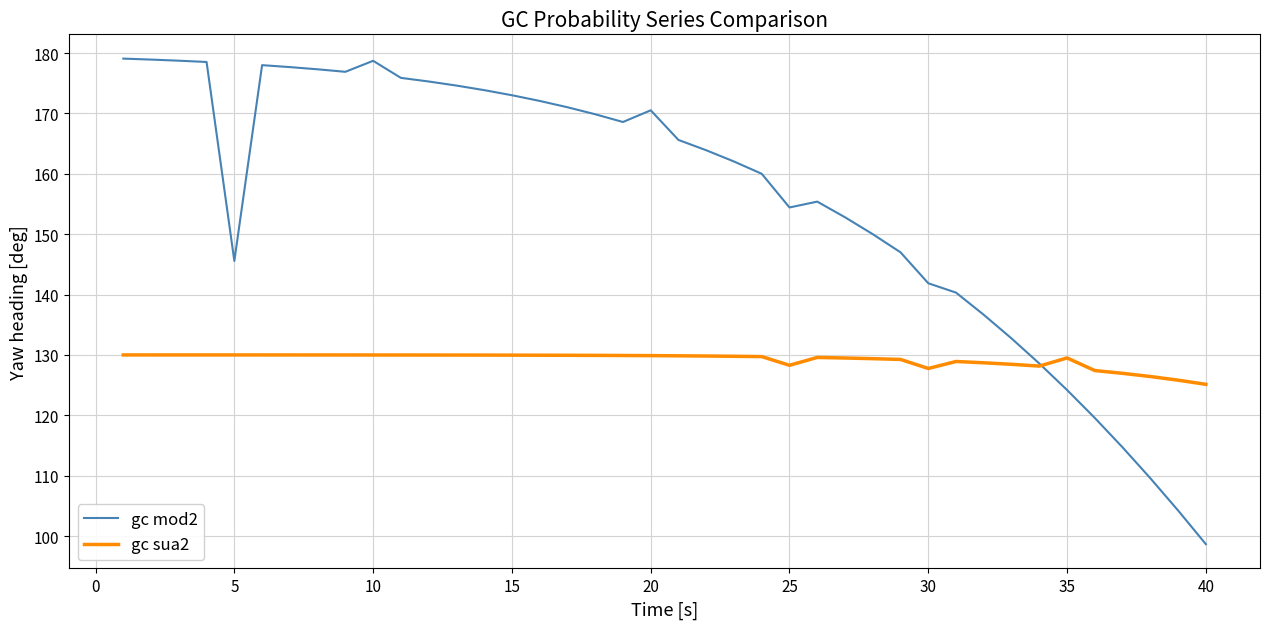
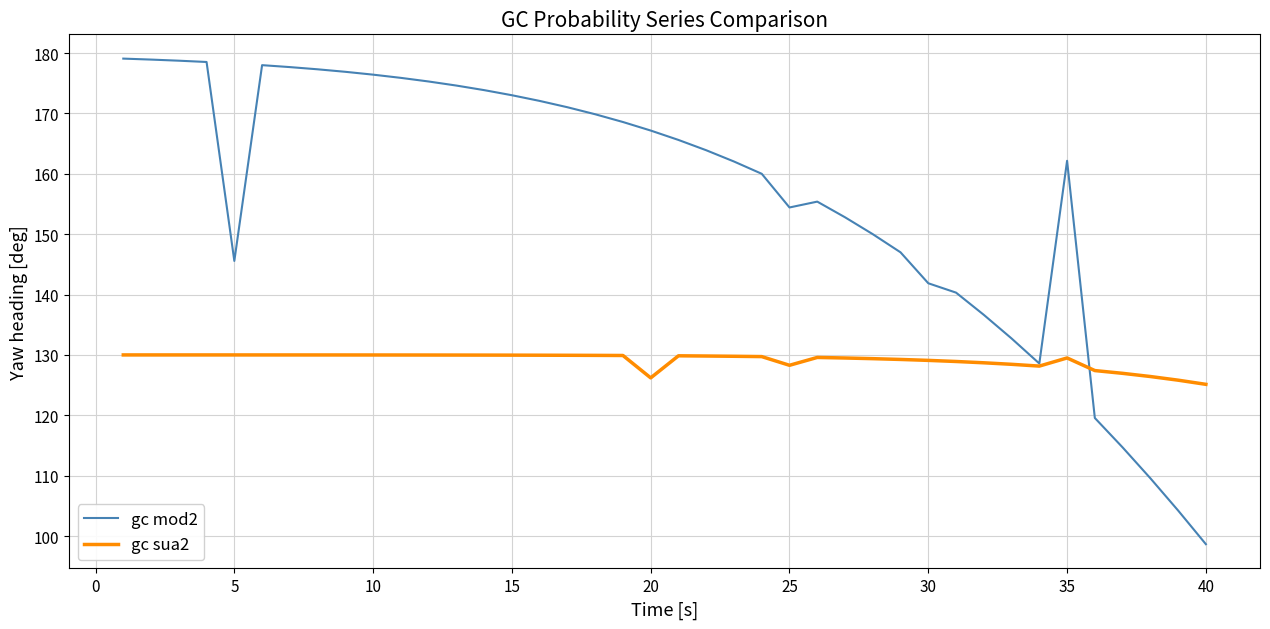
gc mod2, 10: 179 -> 176
gc mod2, 20: 171 -> 167
gc sua2, 20: 130 -> 126
gc sua2, 30: 128 -> 129
gc mod2, 35: 124 -> 162
